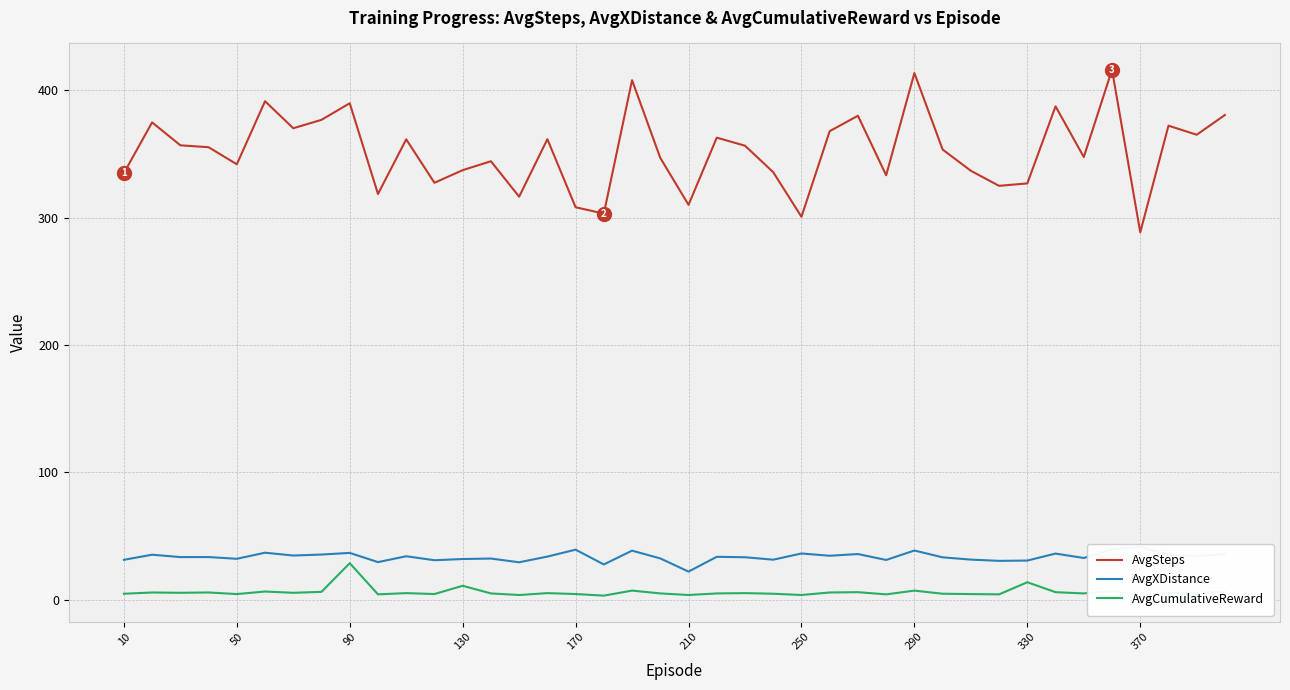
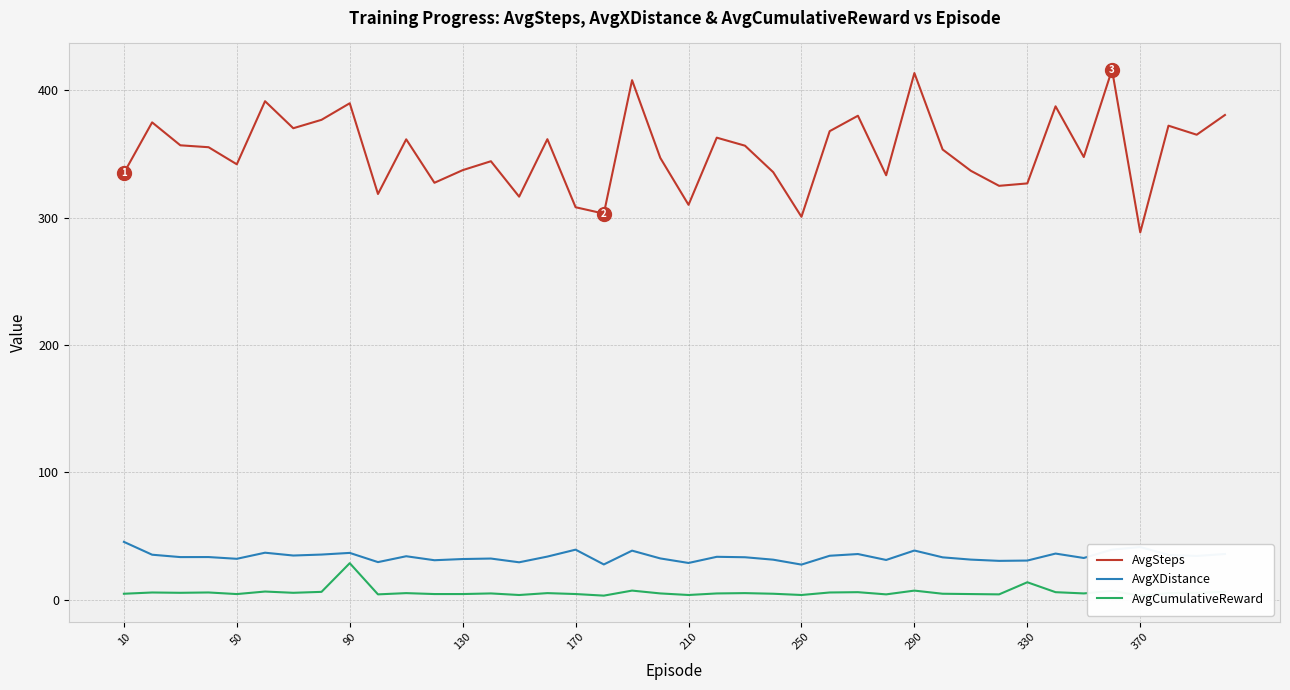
AvgXDistance, 10: 31 -> 46
AvgCumulativeReward, 130: 11 -> 5
AvgXDistance, 210: 22 -> 29
AvgXDistance, 250: 36 -> 28
